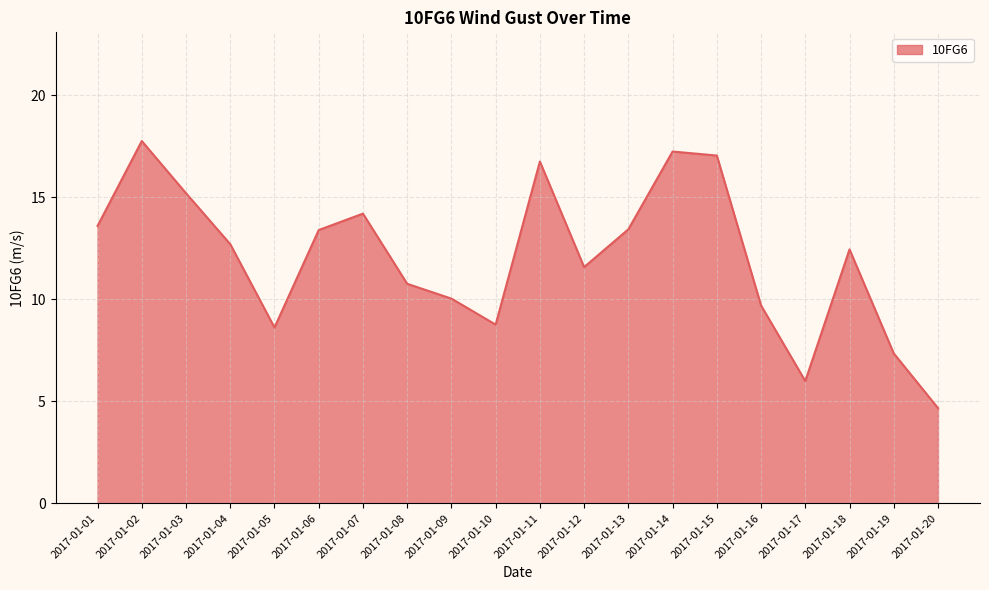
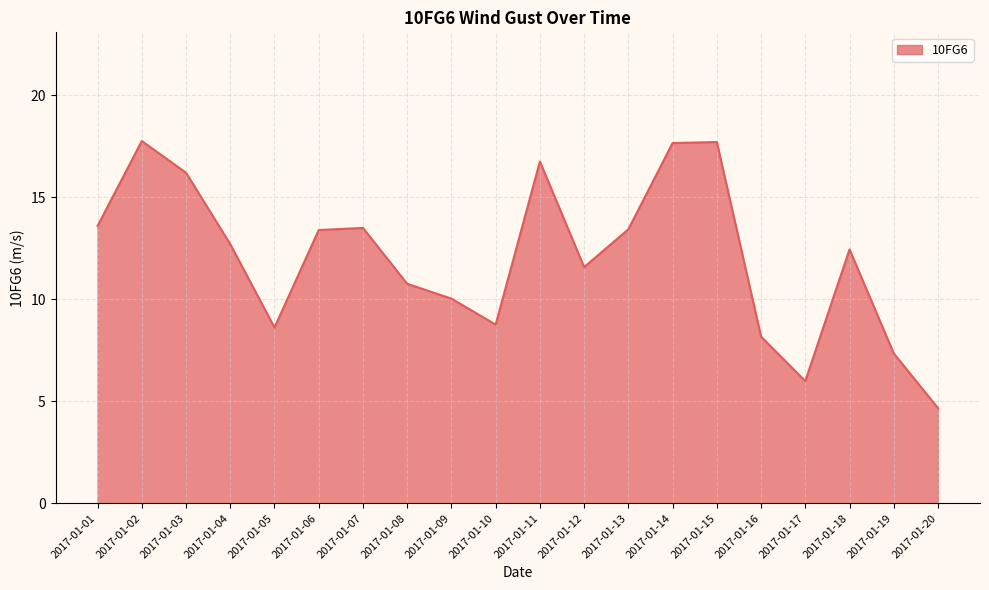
2017-01-03: 15.2 -> 16.2
2017-01-07: 14.2 -> 13.5
2017-01-14: 17.2 -> 17.6
2017-01-15: 17.0 -> 17.7
2017-01-16: 9.7 -> 8.2
